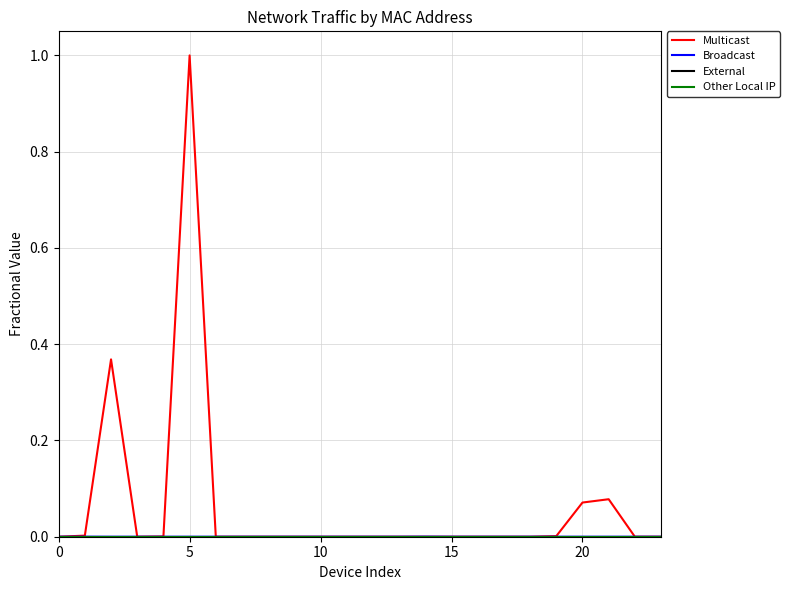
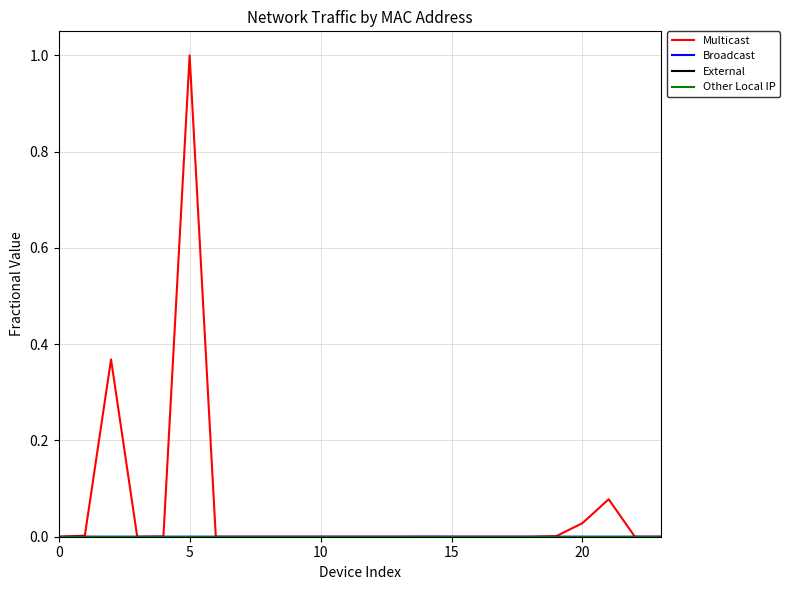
Multicast, 20: 0.07 -> 0.03
